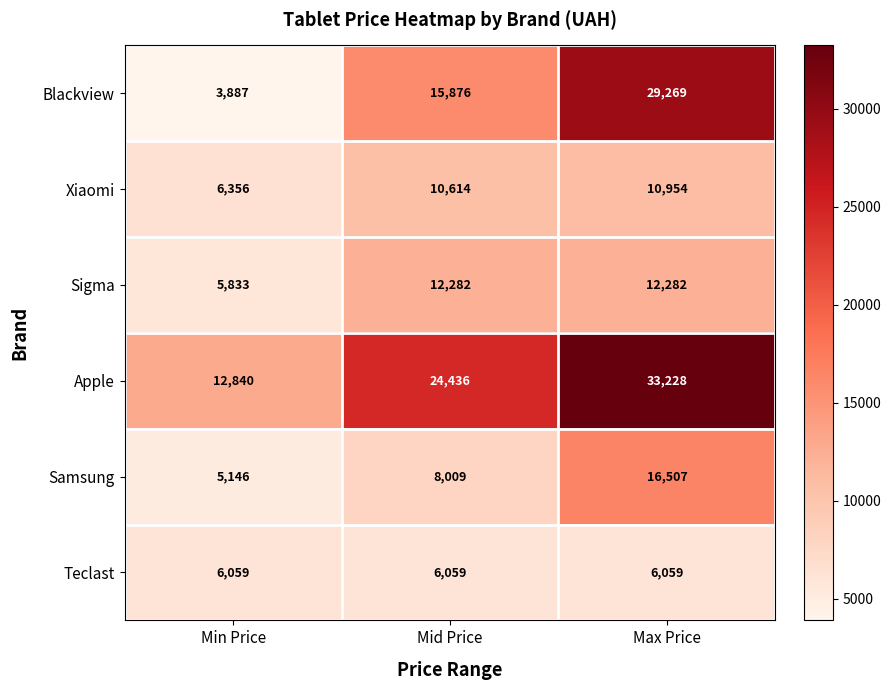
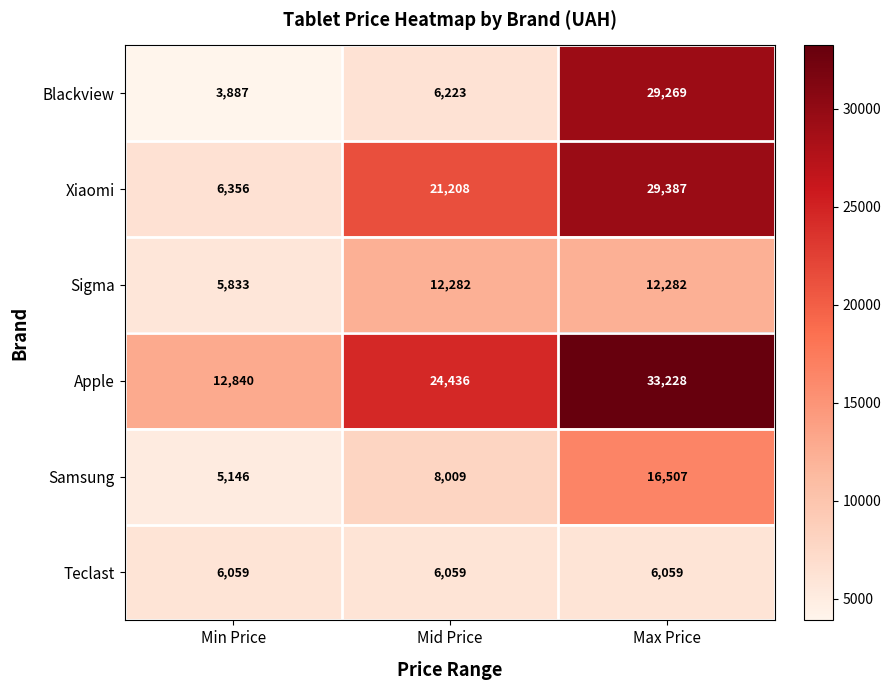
Blackview, Mid Price: 15,876 -> 6,223
Xiaomi, Mid Price: 10,614 -> 21,208
Xiaomi, Max Price: 10,954 -> 29,387
